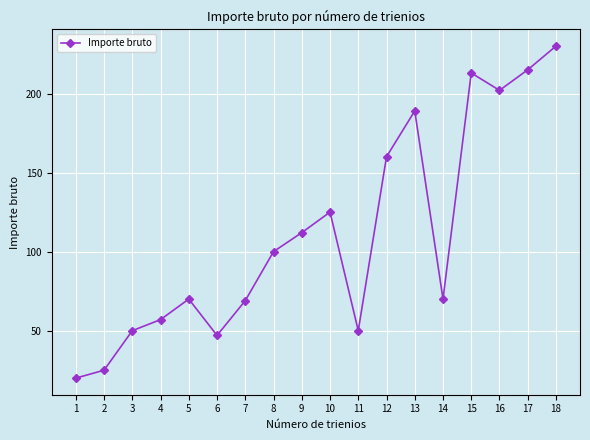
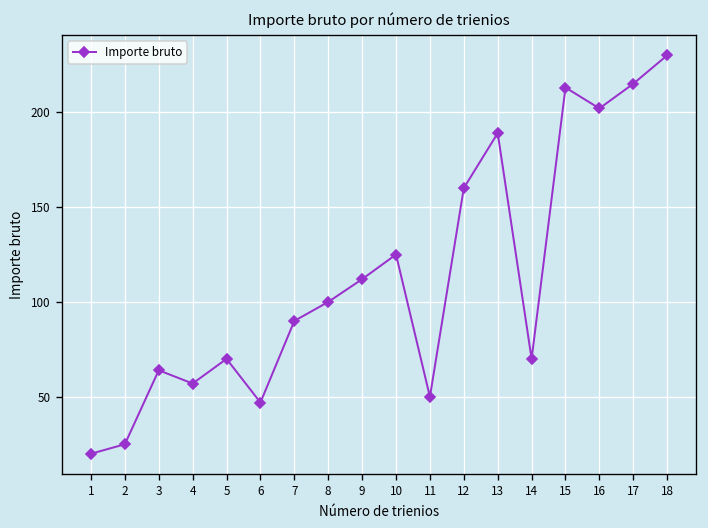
3: 50 -> 64
7: 69 -> 90
